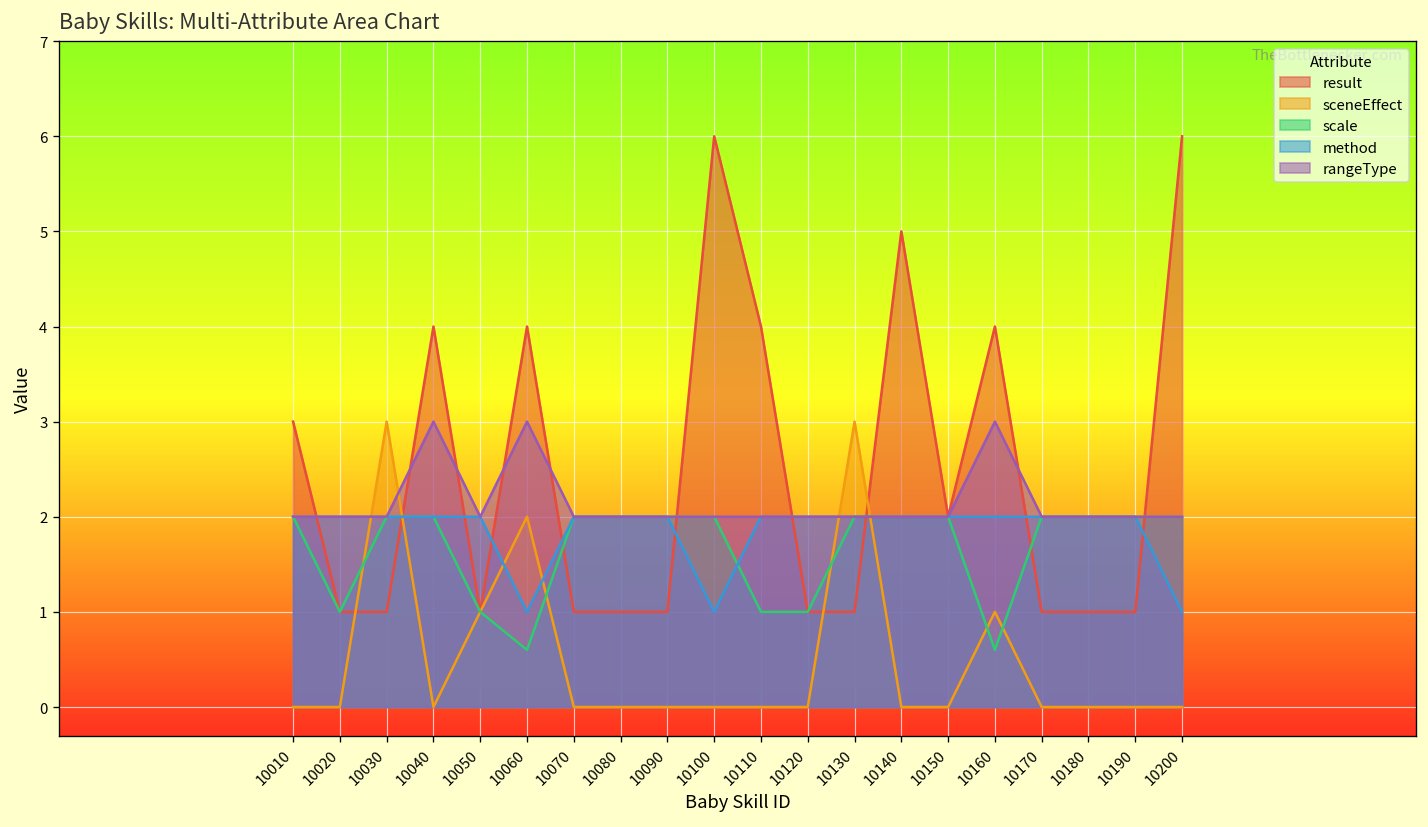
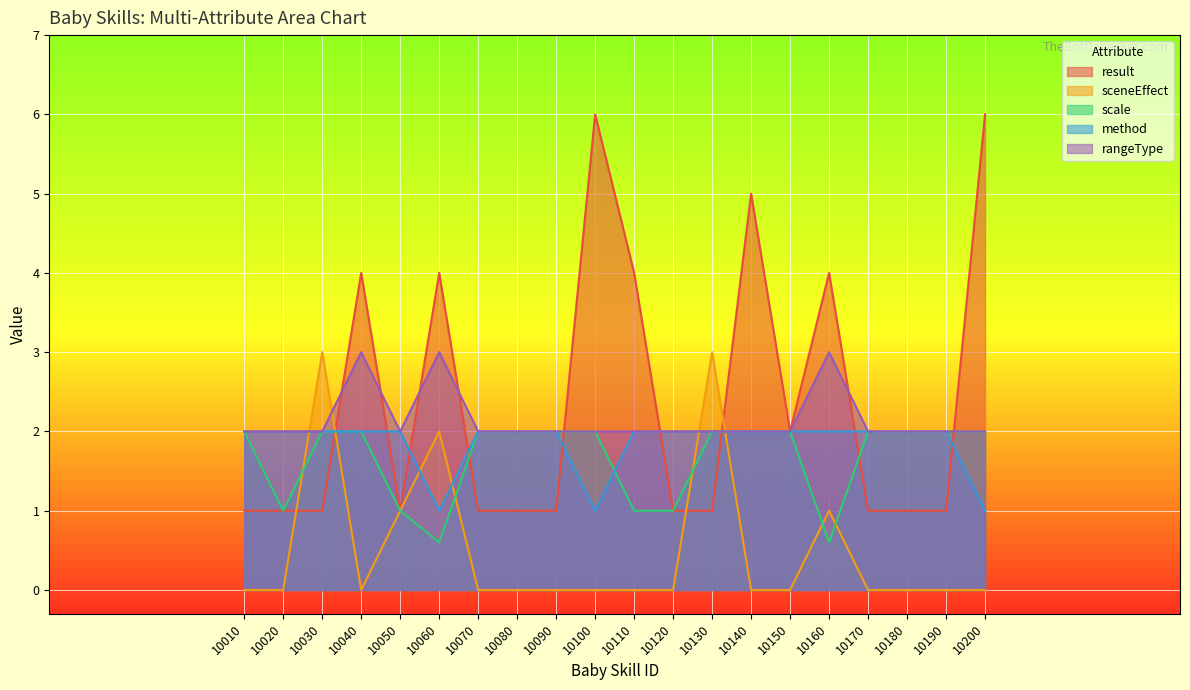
result, 10010: 3 -> 1
